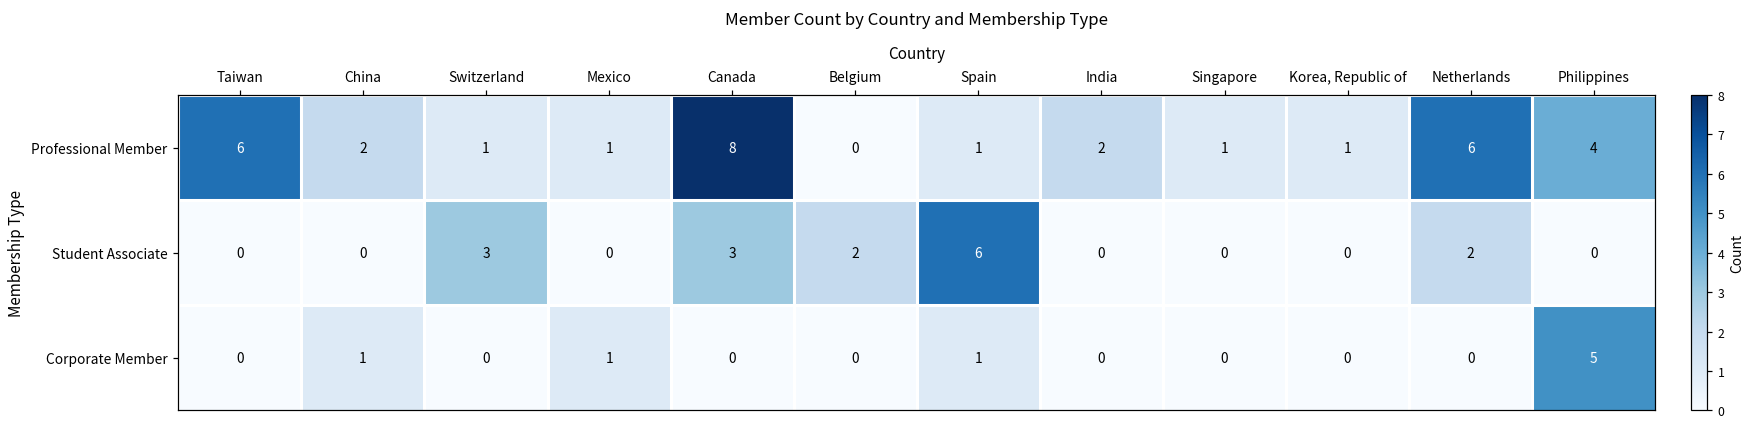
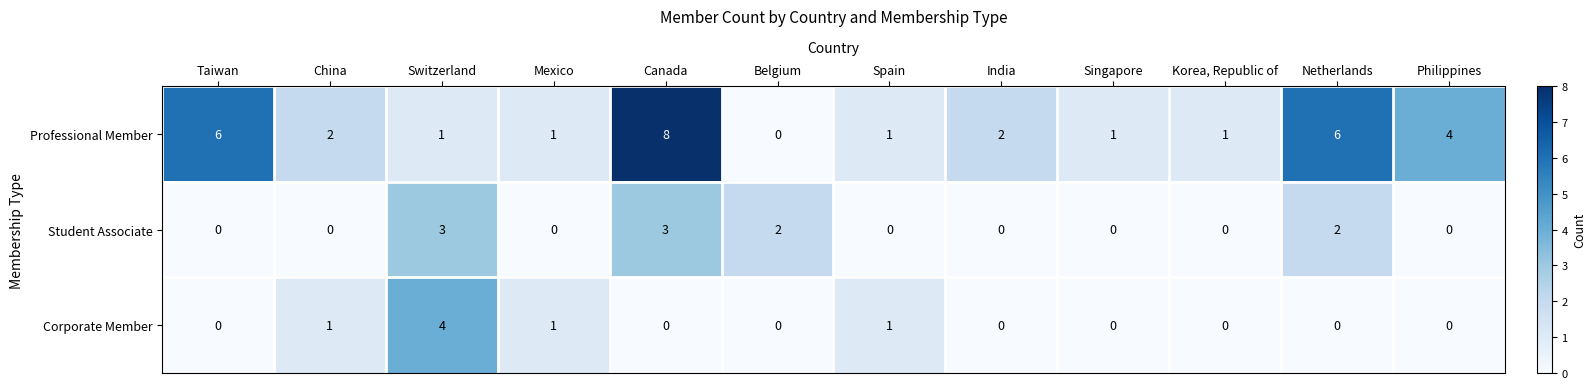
Student Associate, Spain: 6 -> 0
Corporate Member, Switzerland: 0 -> 4
Corporate Member, Philippines: 5 -> 0
